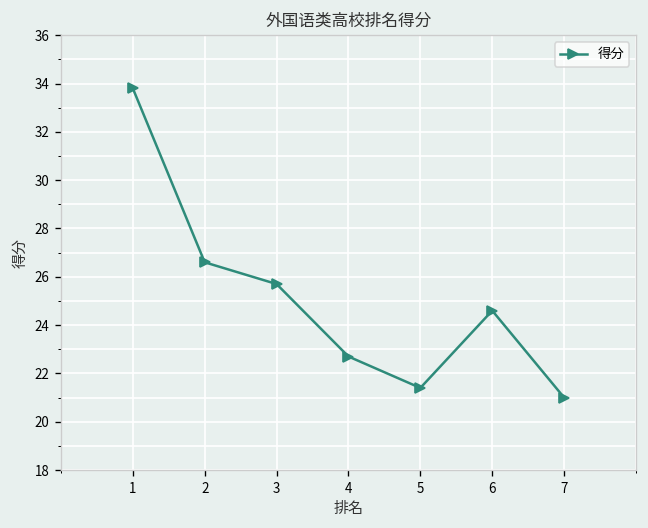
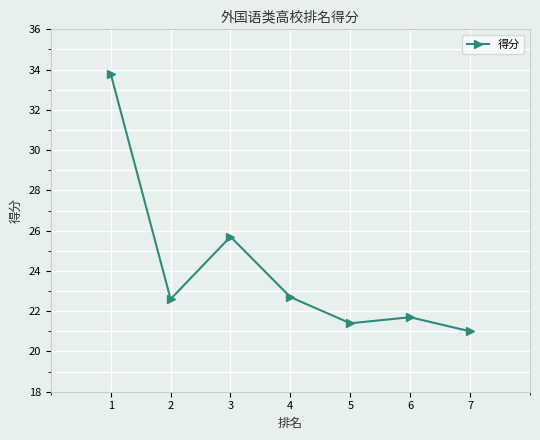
2: 26.6 -> 22.6
6: 24.6 -> 21.7
